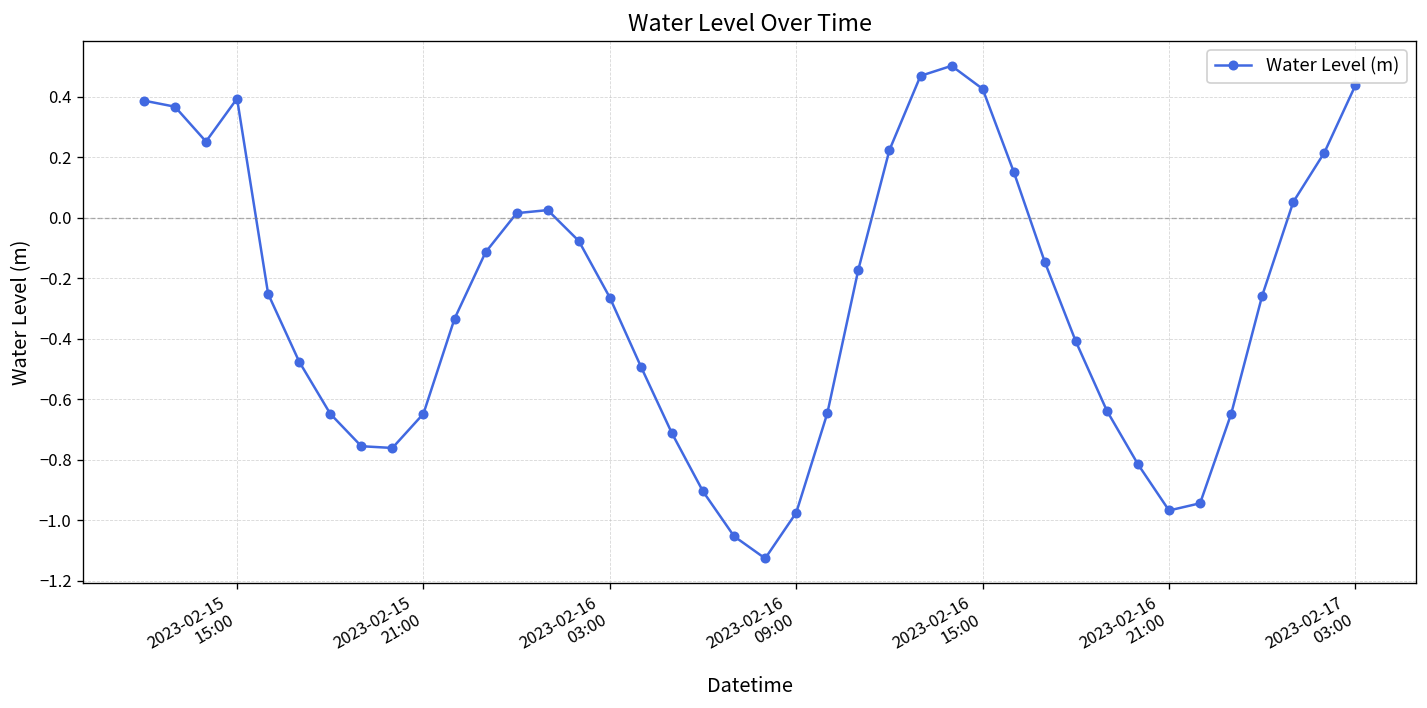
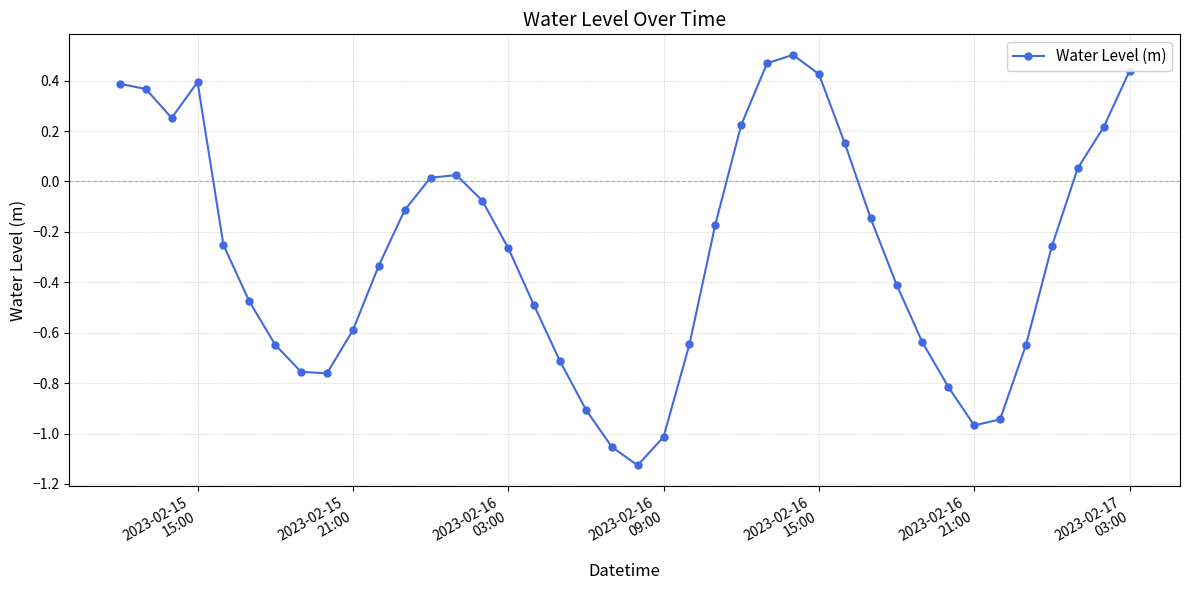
2023-02-15 21:00: -0.65 -> -0.59
2023-02-16 09:00: -0.97 -> -1.01
